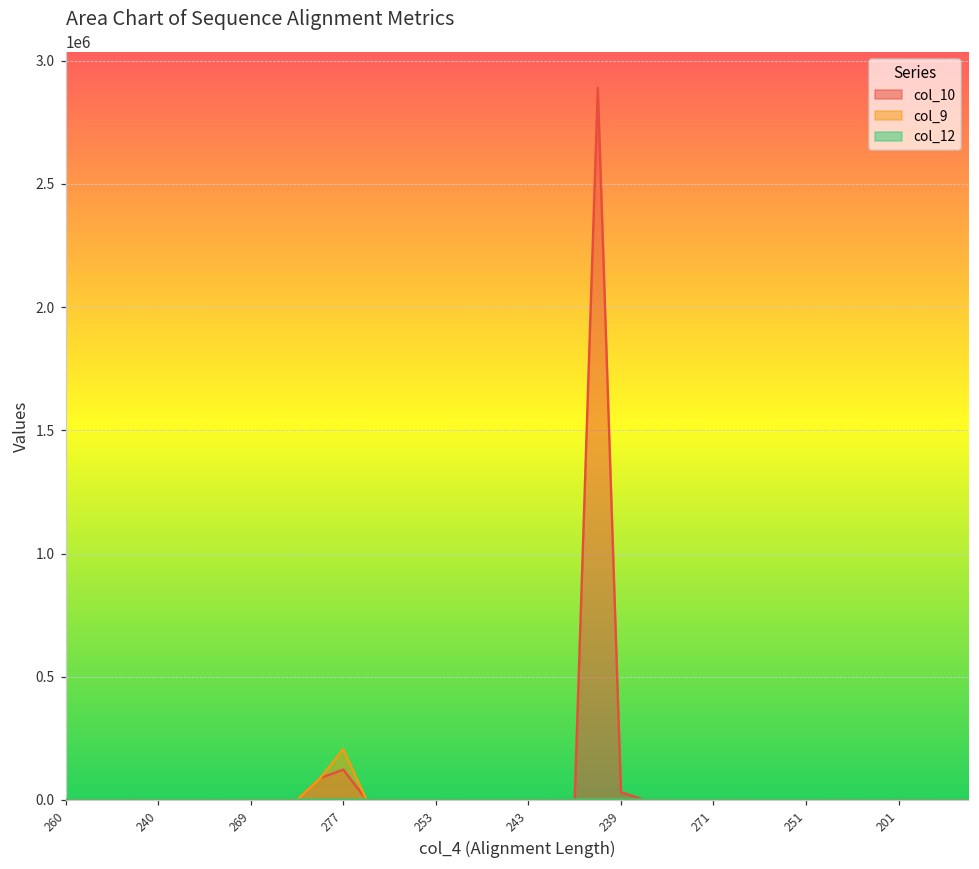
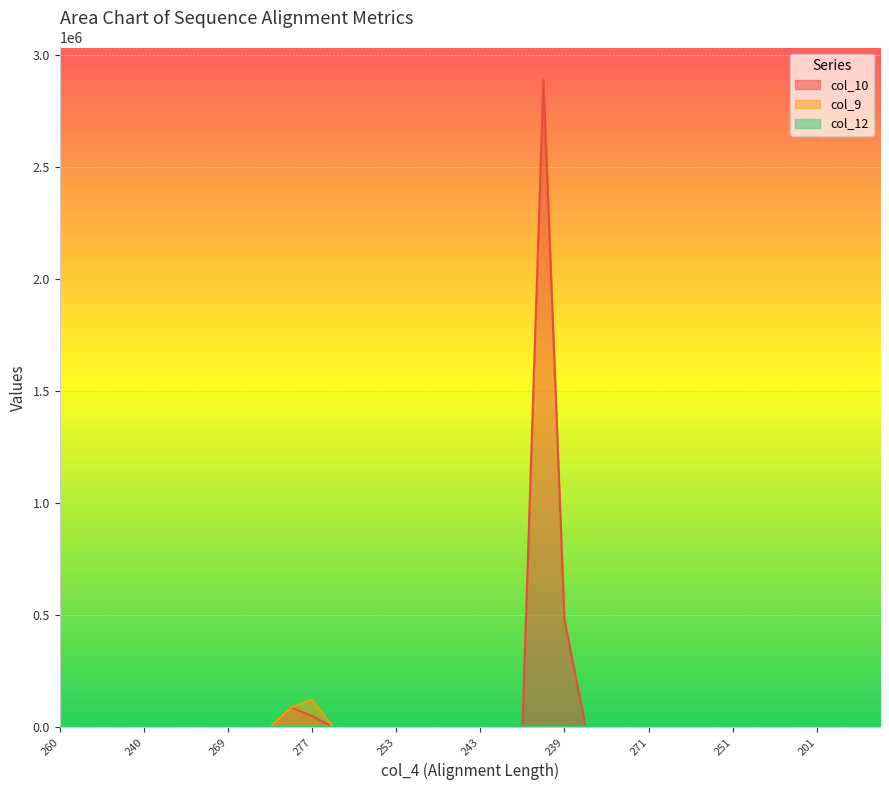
col_10, 277: 120000 -> 50000
col_9, 277: 210000 -> 120000
col_10, 239: 30000 -> 480000
